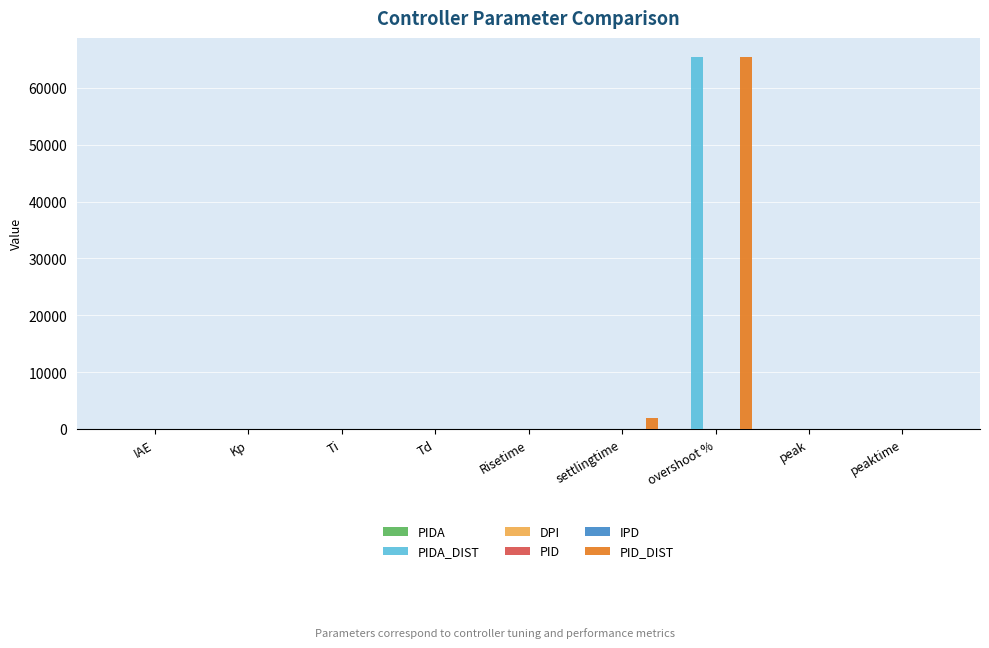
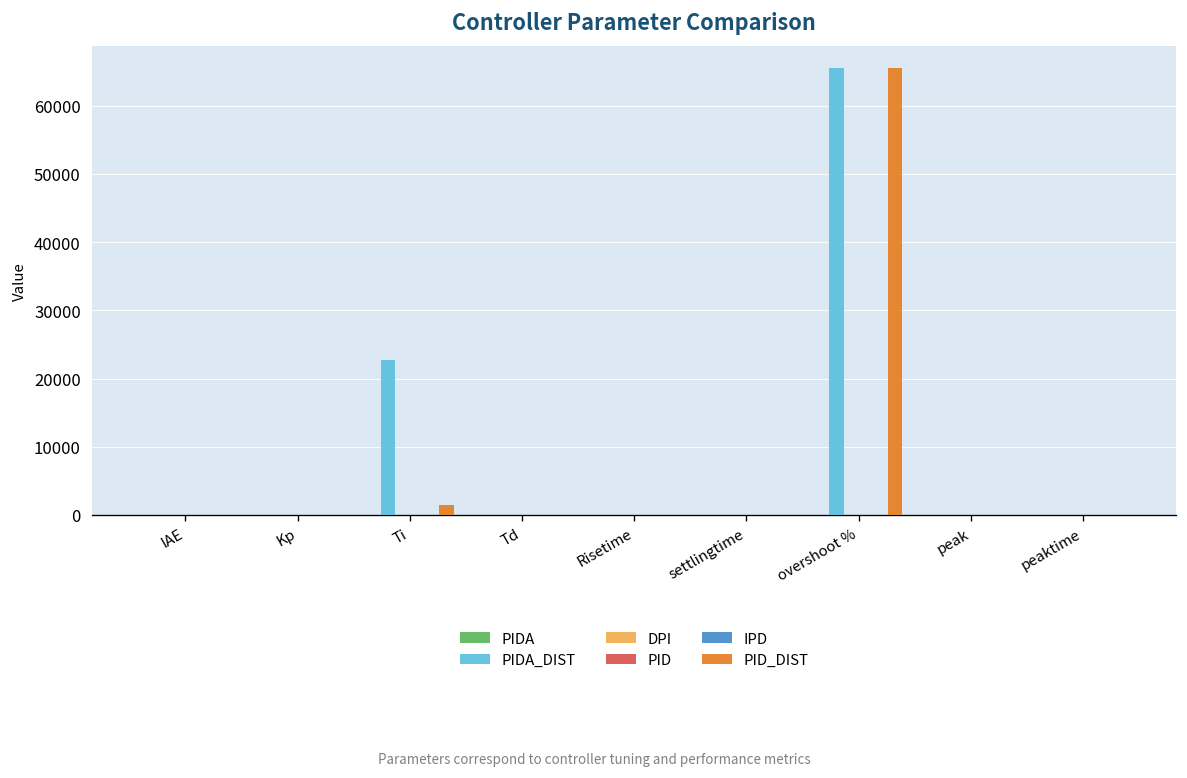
PIDA_DIST, Ti: 0 -> 23000
PID_DIST, Ti: 0 -> 2000
PID_DIST, settlingtime: 2000 -> 0
